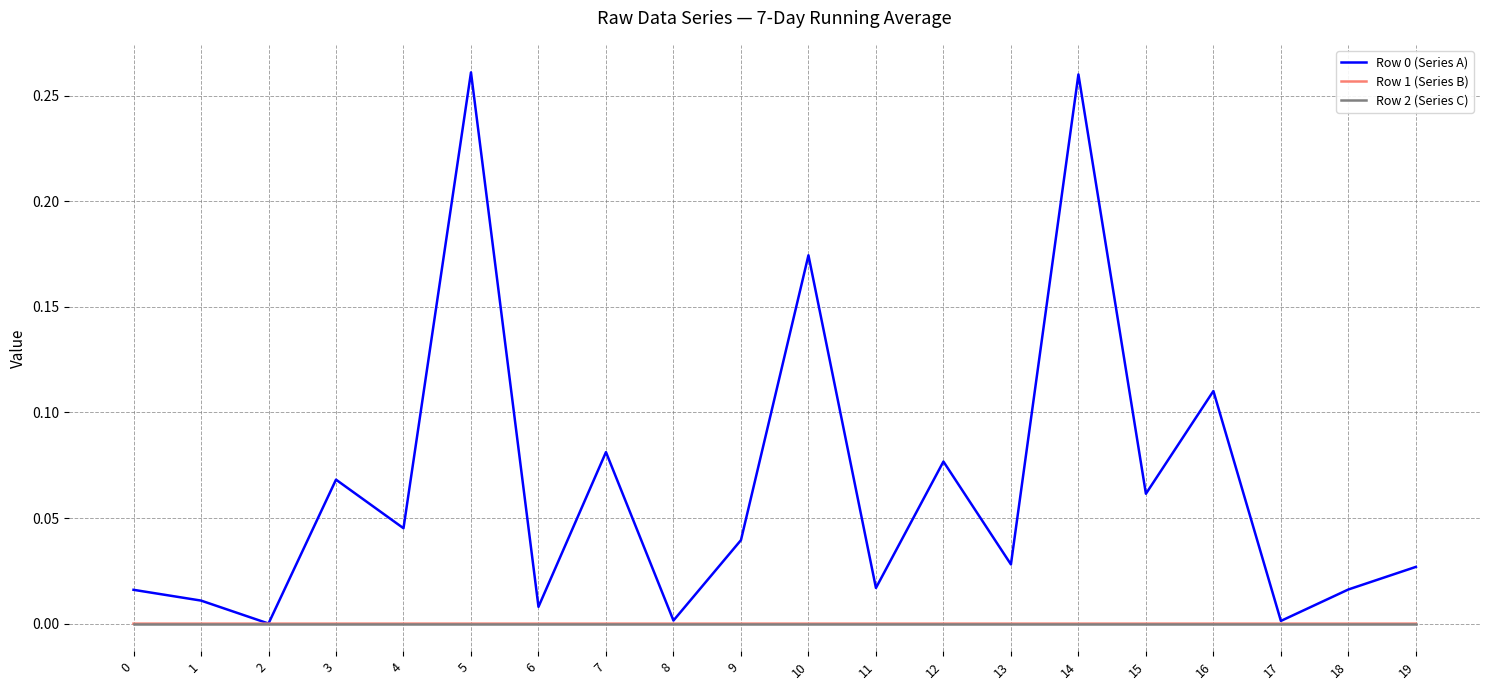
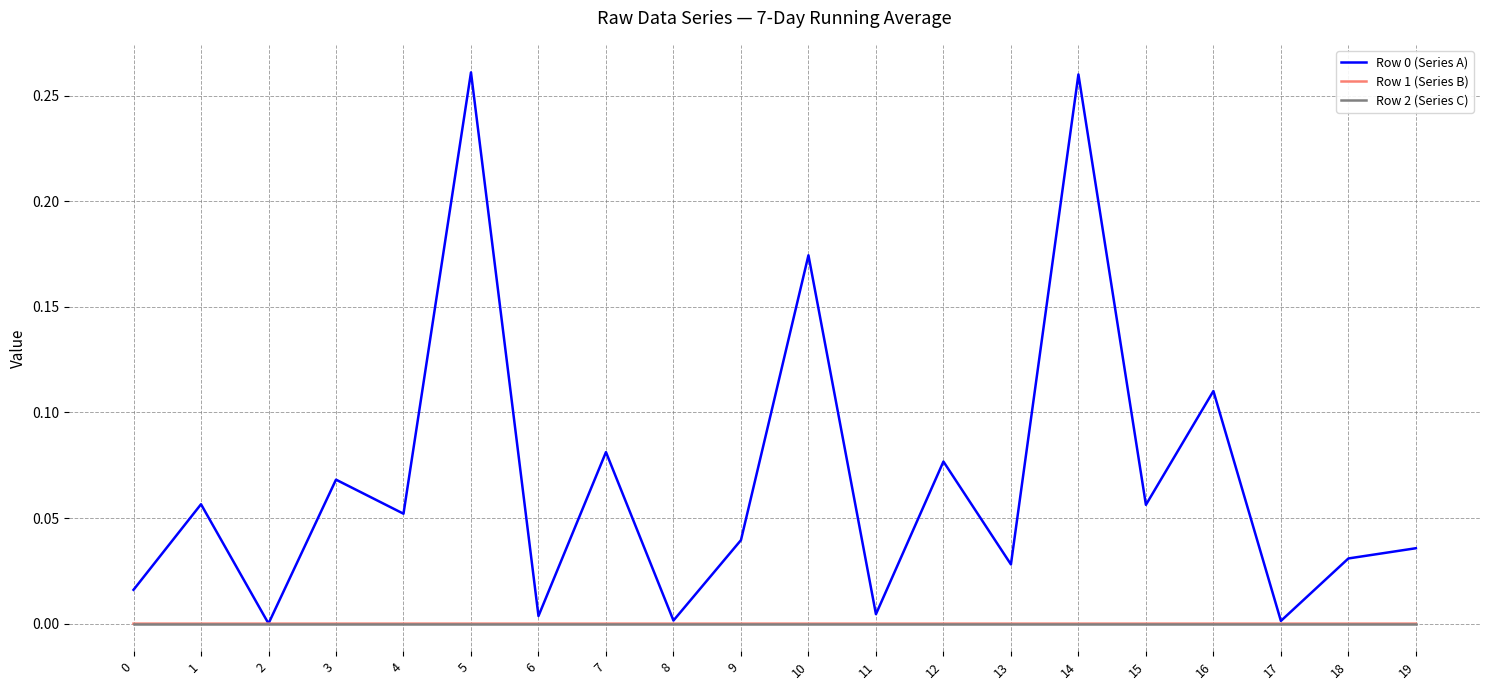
Row 0 (Series A), 1: 0.011 -> 0.057
Row 0 (Series A), 4: 0.045 -> 0.052
Row 0 (Series A), 6: 0.008 -> 0.004
Row 0 (Series A), 11: 0.017 -> 0.004
Row 0 (Series A), 15: 0.061 -> 0.056
Row 0 (Series A), 18: 0.016 -> 0.031
Row 0 (Series A), 19: 0.027 -> 0.036
